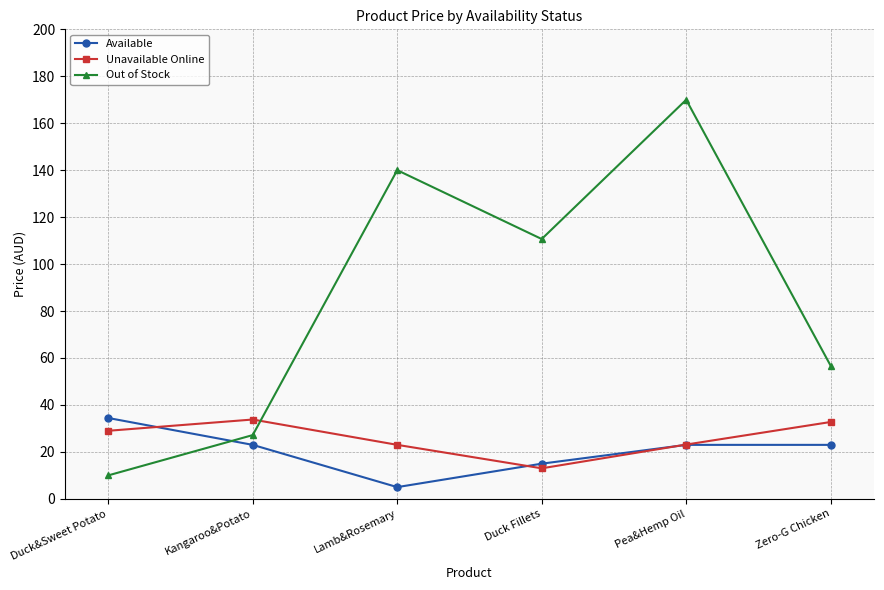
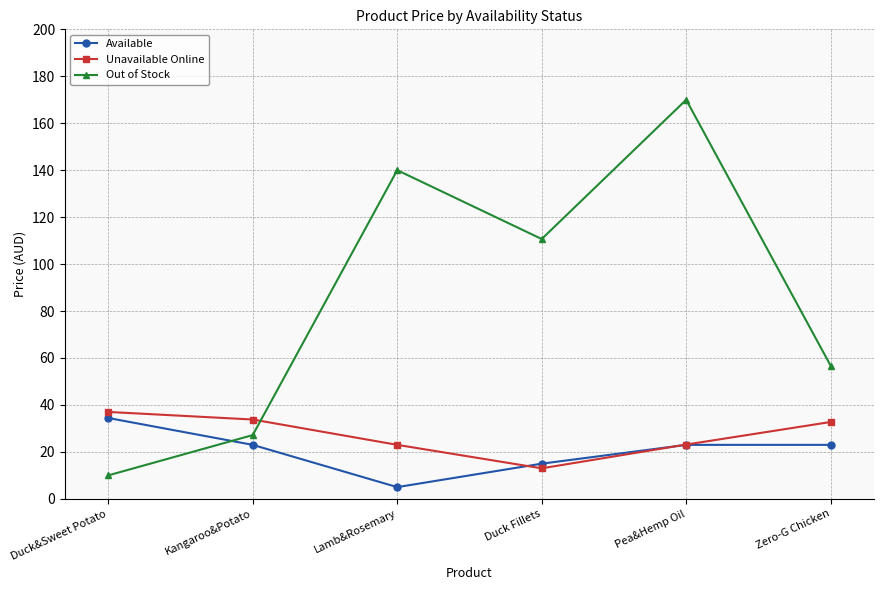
Unavailable Online, Duck&Sweet Potato: 29 -> 37
